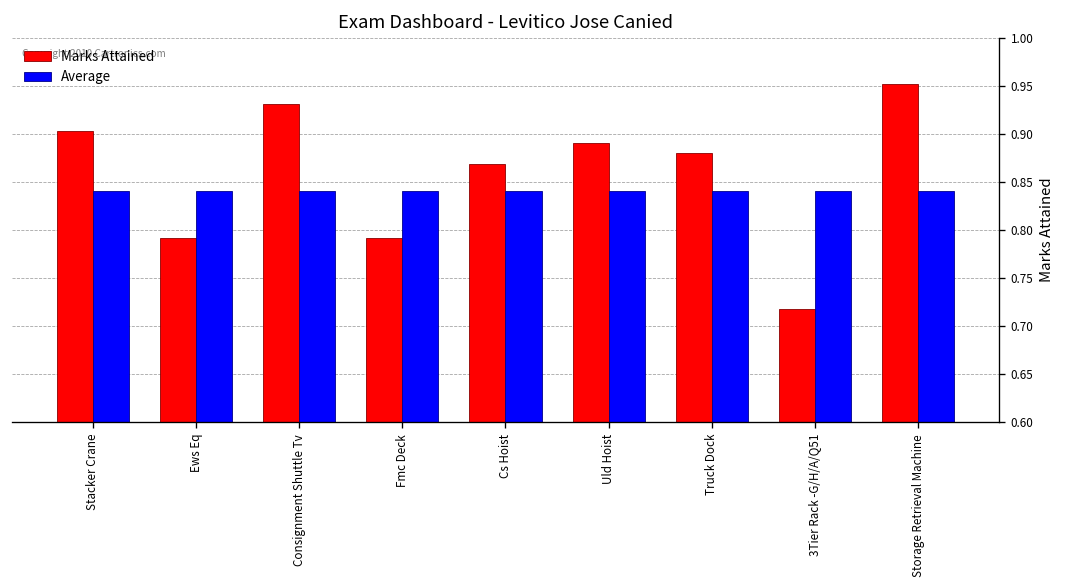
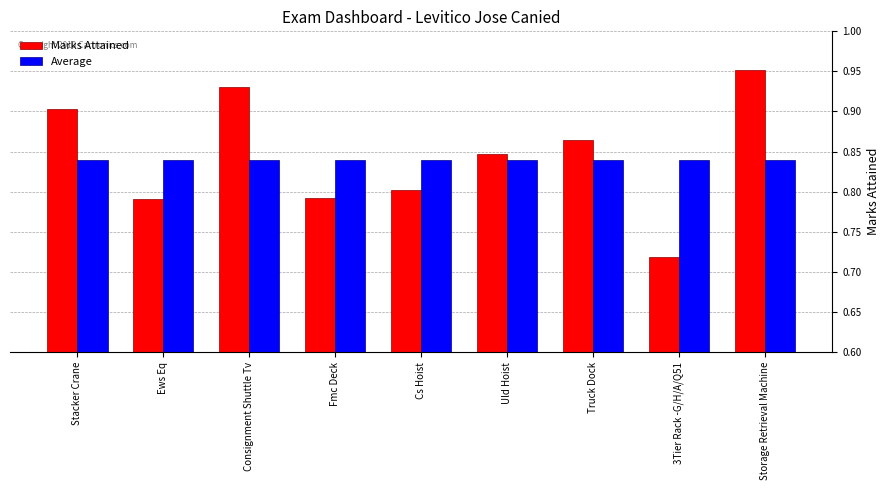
Marks Attained, Cs Hoist: 0.87 -> 0.80
Marks Attained, Uld Hoist: 0.89 -> 0.85
Marks Attained, Truck Dock: 0.88 -> 0.86
